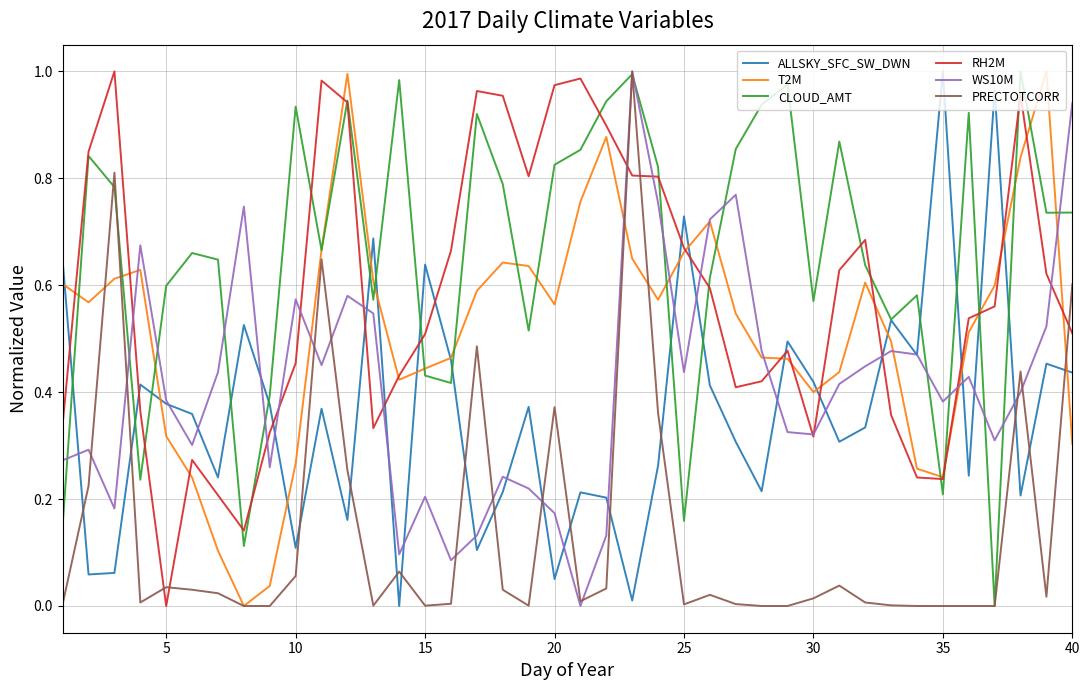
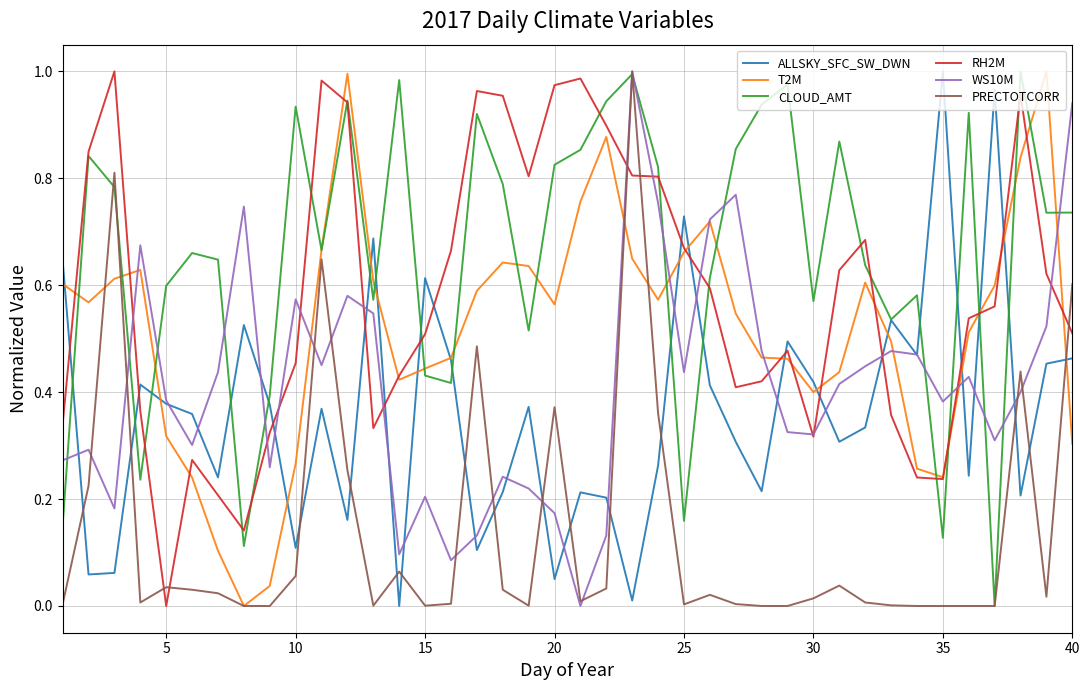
ALLSKY_SFC_SW_DWN, 15: 0.64 -> 0.61
CLOUD_AMT, 35: 0.21 -> 0.13
ALLSKY_SFC_SW_DWN, 40: 0.44 -> 0.46
